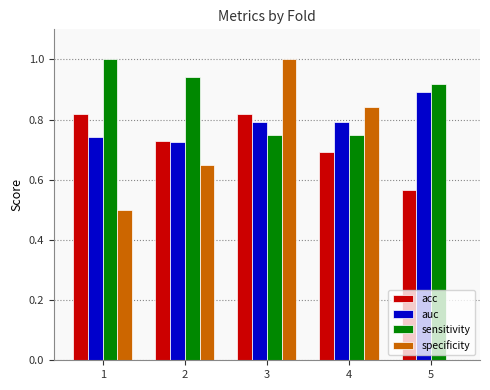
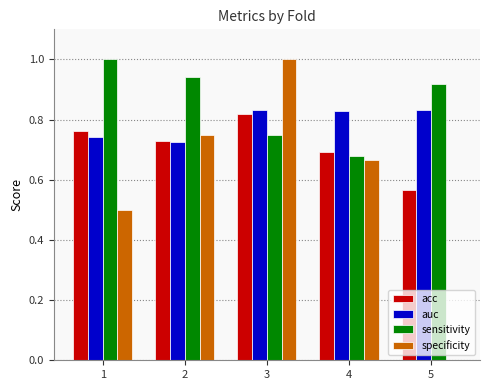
acc, 1: 0.82 -> 0.76
specificity, 2: 0.65 -> 0.75
auc, 3: 0.79 -> 0.83
auc, 4: 0.79 -> 0.83
sensitivity, 4: 0.75 -> 0.68
specificity, 4: 0.84 -> 0.67
auc, 5: 0.89 -> 0.83
